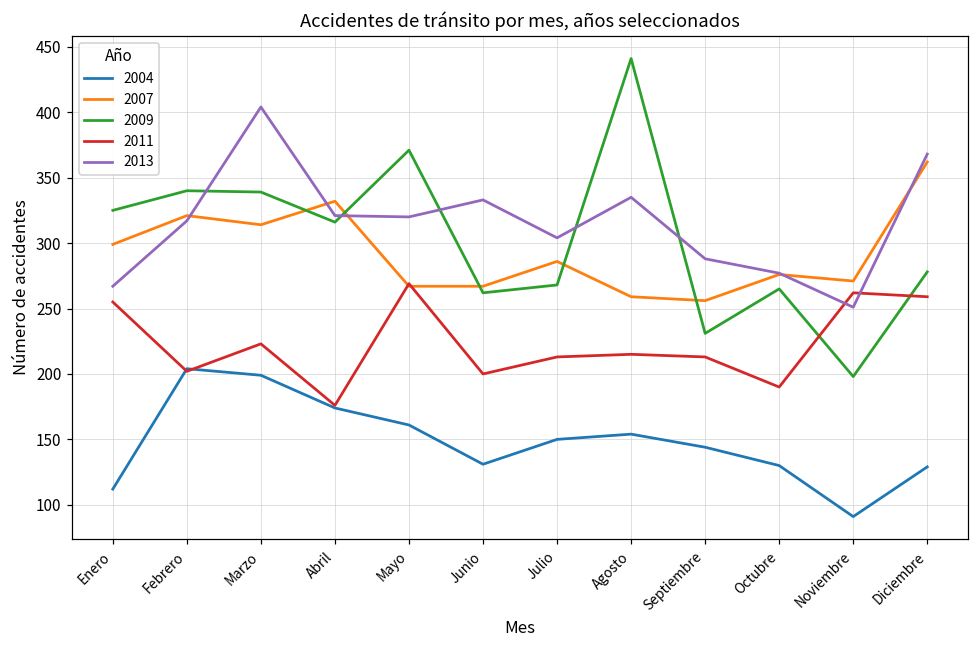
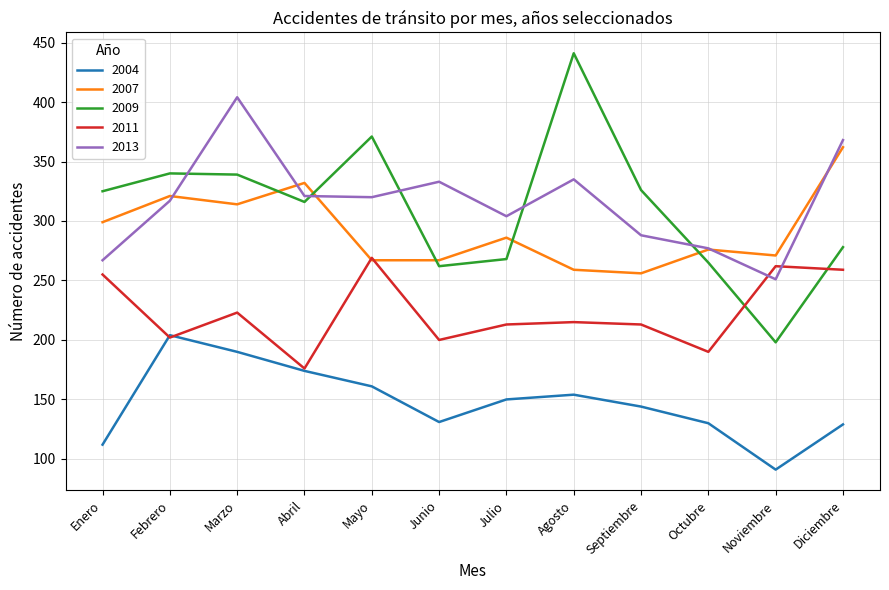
2004, Marzo: 199 -> 190
2009, Septiembre: 231 -> 326
